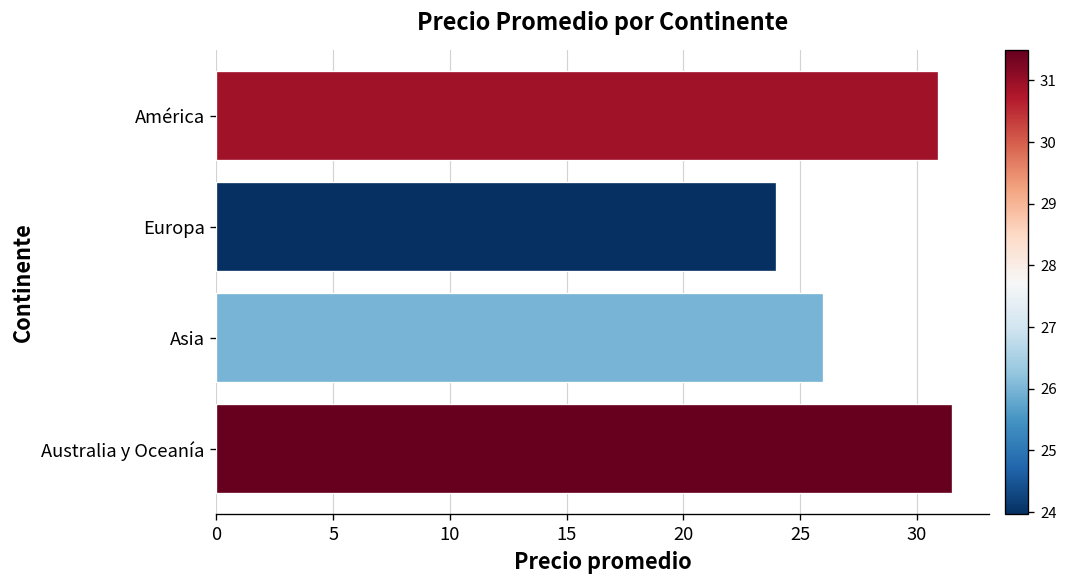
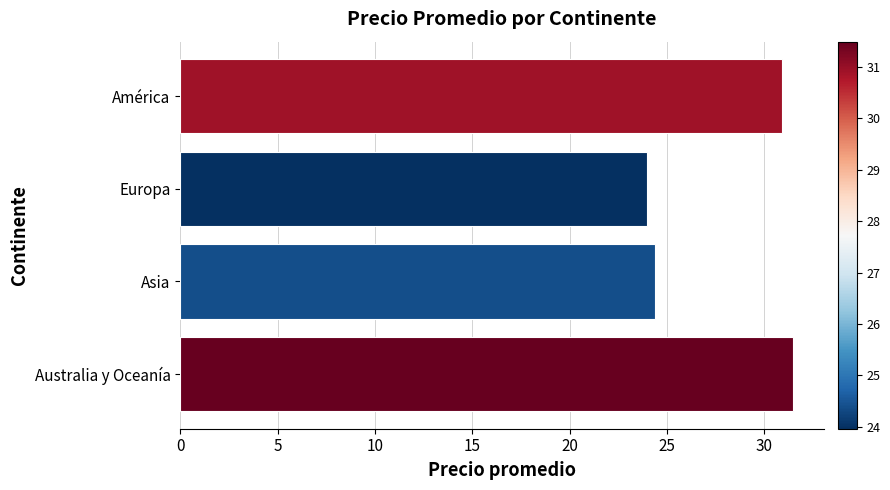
Asia: 26.0 -> 24.4
